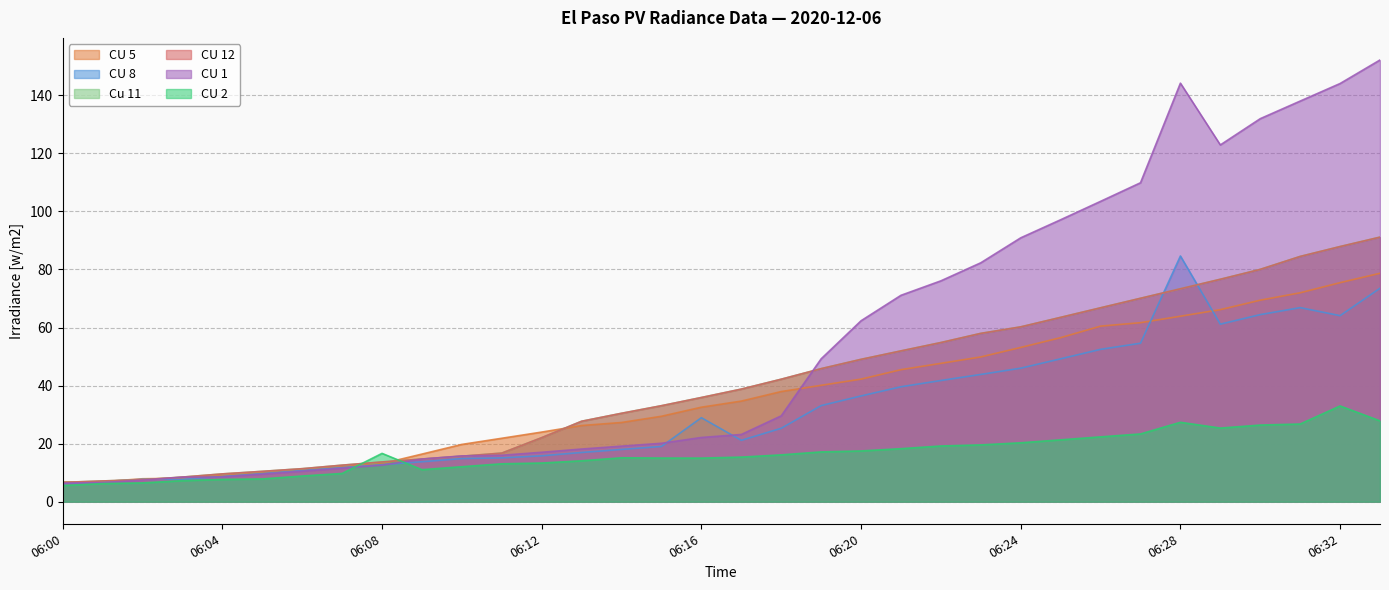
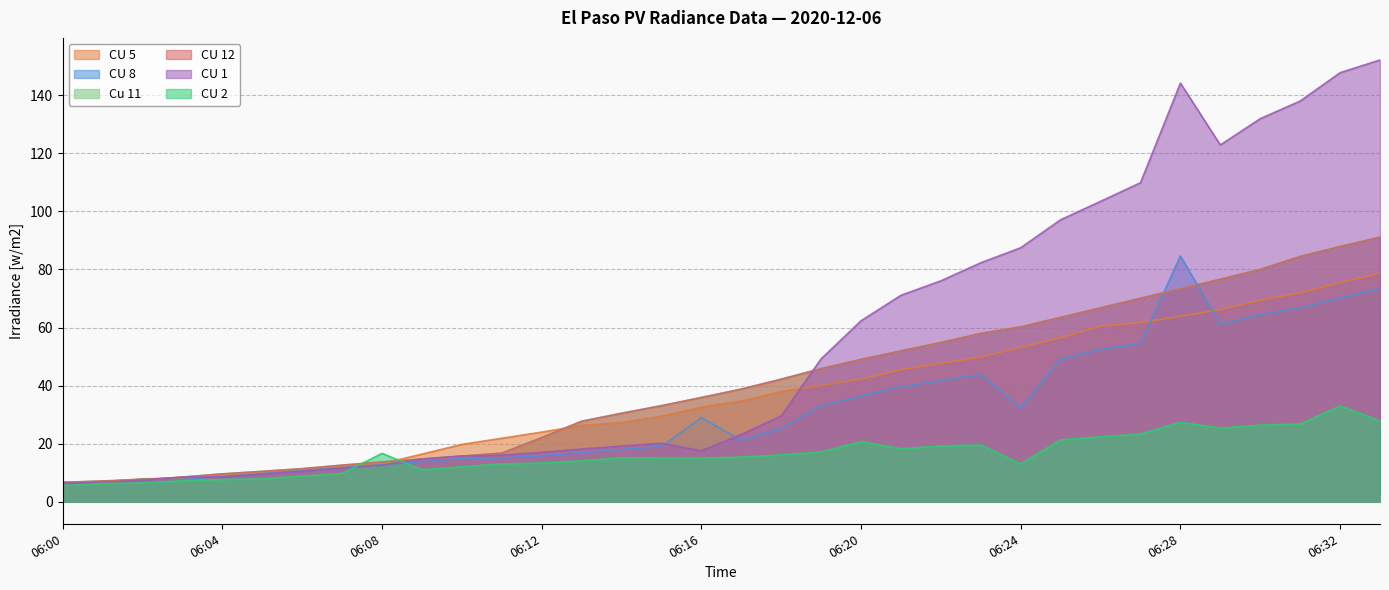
CU 1, 06:16: 22 -> 18
CU 2, 06:20: 17 -> 21
CU 8, 06:24: 46 -> 32
CU 1, 06:24: 91 -> 87
CU 2, 06:24: 20 -> 13
CU 8, 06:32: 64 -> 70
CU 1, 06:32: 144 -> 148
